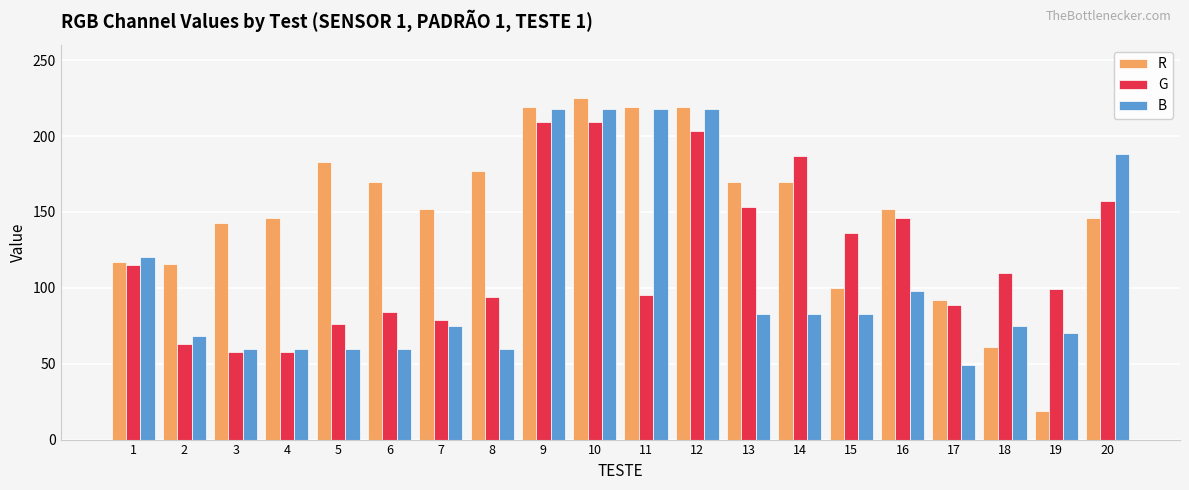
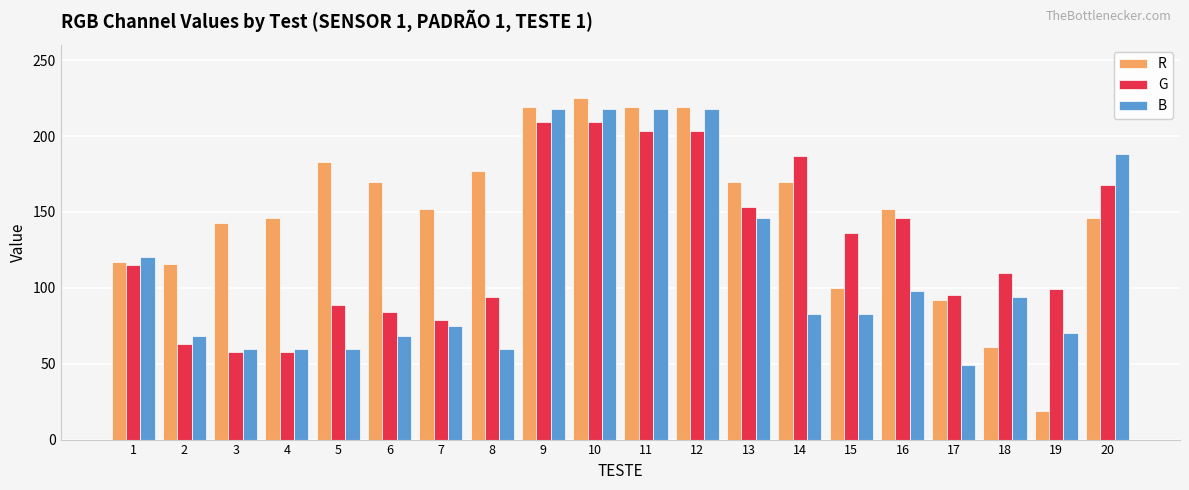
G, 5: 76 -> 89
B, 6: 60 -> 68
G, 11: 95 -> 203
B, 13: 83 -> 146
G, 17: 89 -> 95
B, 18: 75 -> 94
G, 20: 157 -> 168
